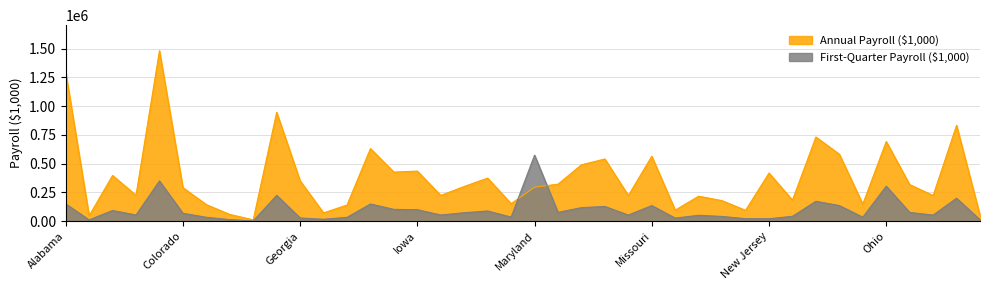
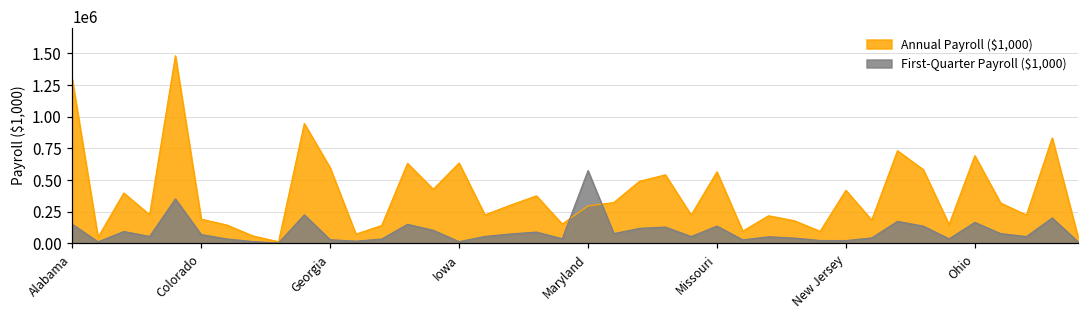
Annual Payroll ($1,000), Colorado: 290000 -> 190000
Annual Payroll ($1,000), Georgia: 350000 -> 600000
Annual Payroll ($1,000), Iowa: 440000 -> 630000
First-Quarter Payroll ($1,000), Iowa: 100000 -> 10000
First-Quarter Payroll ($1,000), Ohio: 300000 -> 170000
